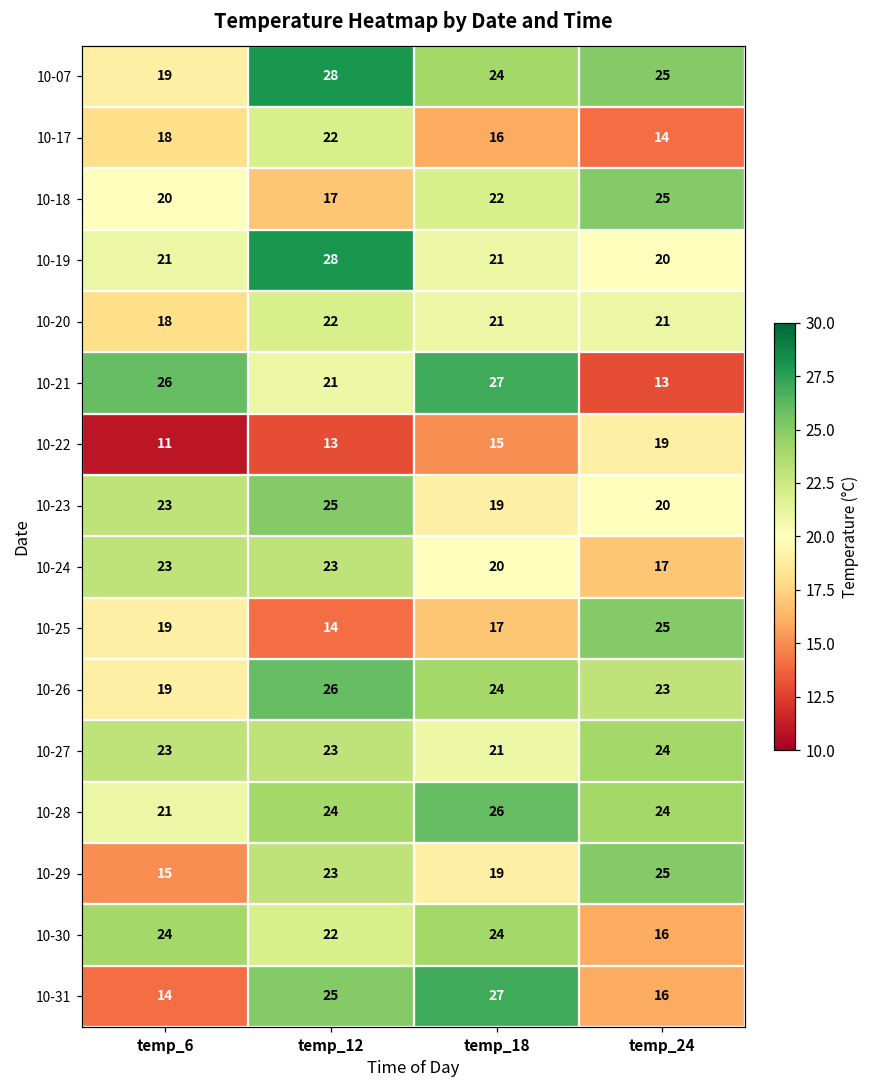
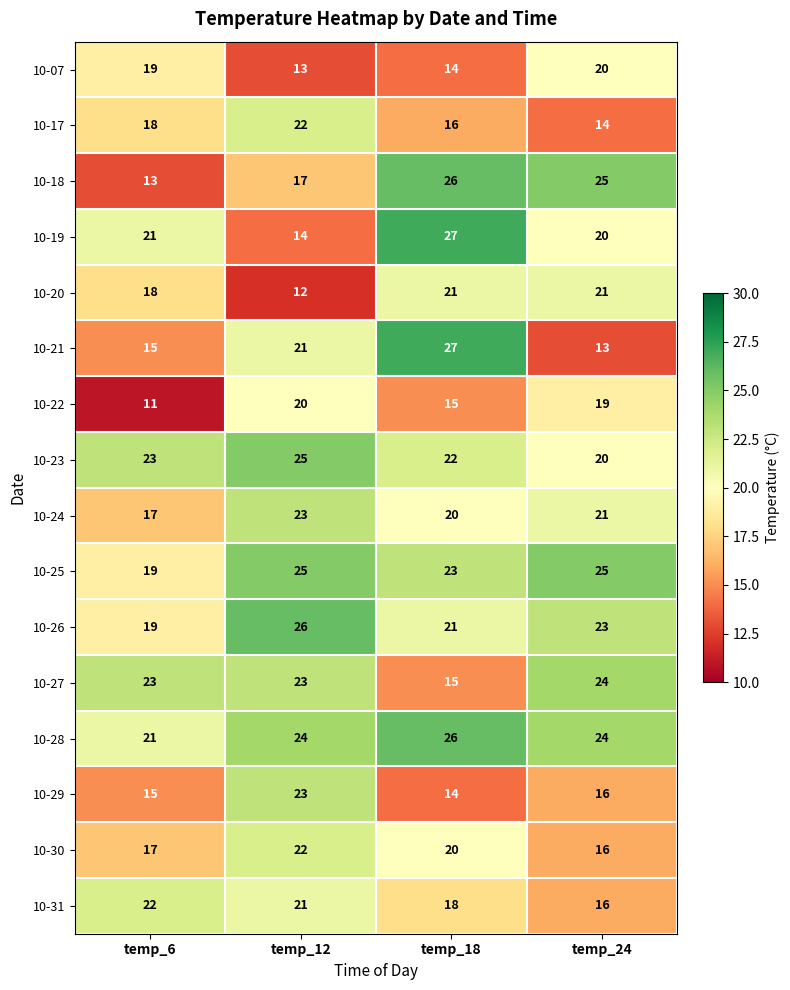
10-07, temp_12: 28 -> 13
10-07, temp_18: 24 -> 14
10-07, temp_24: 25 -> 20
10-18, temp_6: 20 -> 13
10-18, temp_18: 22 -> 26
10-19, temp_12: 28 -> 14
10-19, temp_18: 21 -> 27
10-20, temp_12: 22 -> 12
10-21, temp_6: 26 -> 15
10-22, temp_12: 13 -> 20
10-23, temp_18: 19 -> 22
10-24, temp_6: 23 -> 17
10-24, temp_24: 17 -> 21
10-25, temp_12: 14 -> 25
10-25, temp_18: 17 -> 23
10-26, temp_18: 24 -> 21
10-27, temp_18: 21 -> 15
10-29, temp_18: 19 -> 14
10-29, temp_24: 25 -> 16
10-30, temp_6: 24 -> 17
10-30, temp_18: 24 -> 20
10-31, temp_6: 14 -> 22
10-31, temp_12: 25 -> 21
10-31, temp_18: 27 -> 18
